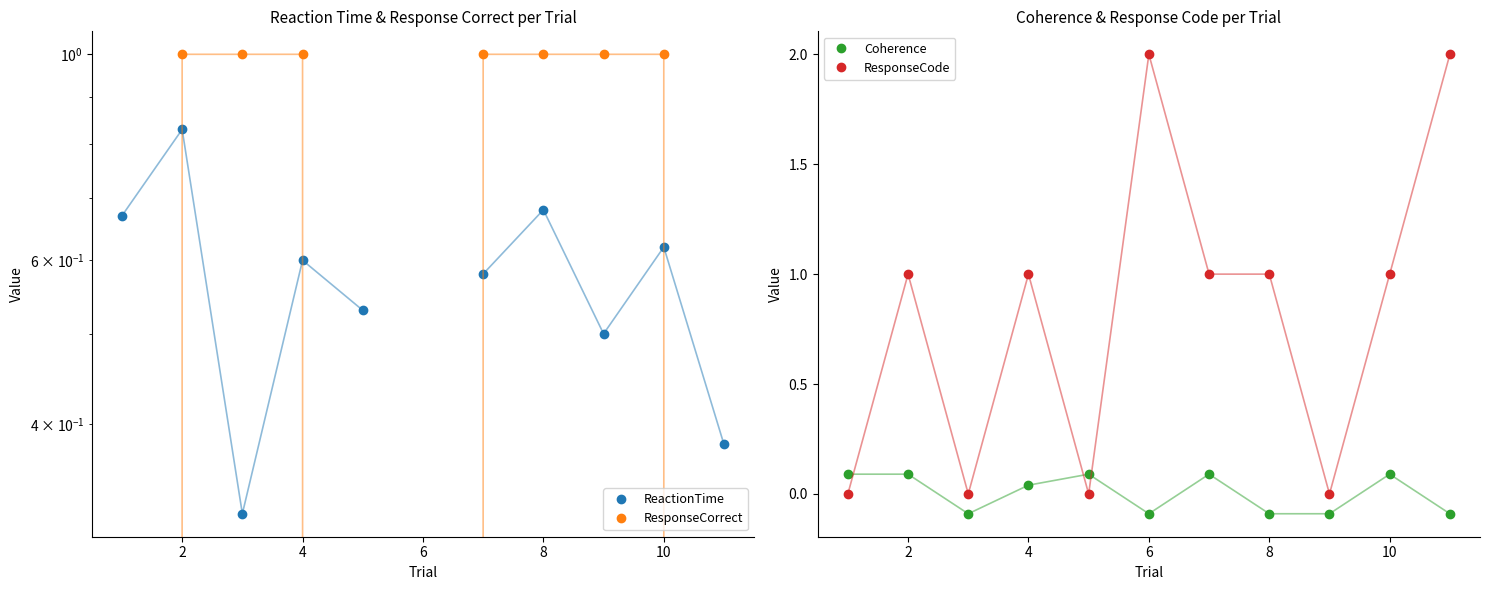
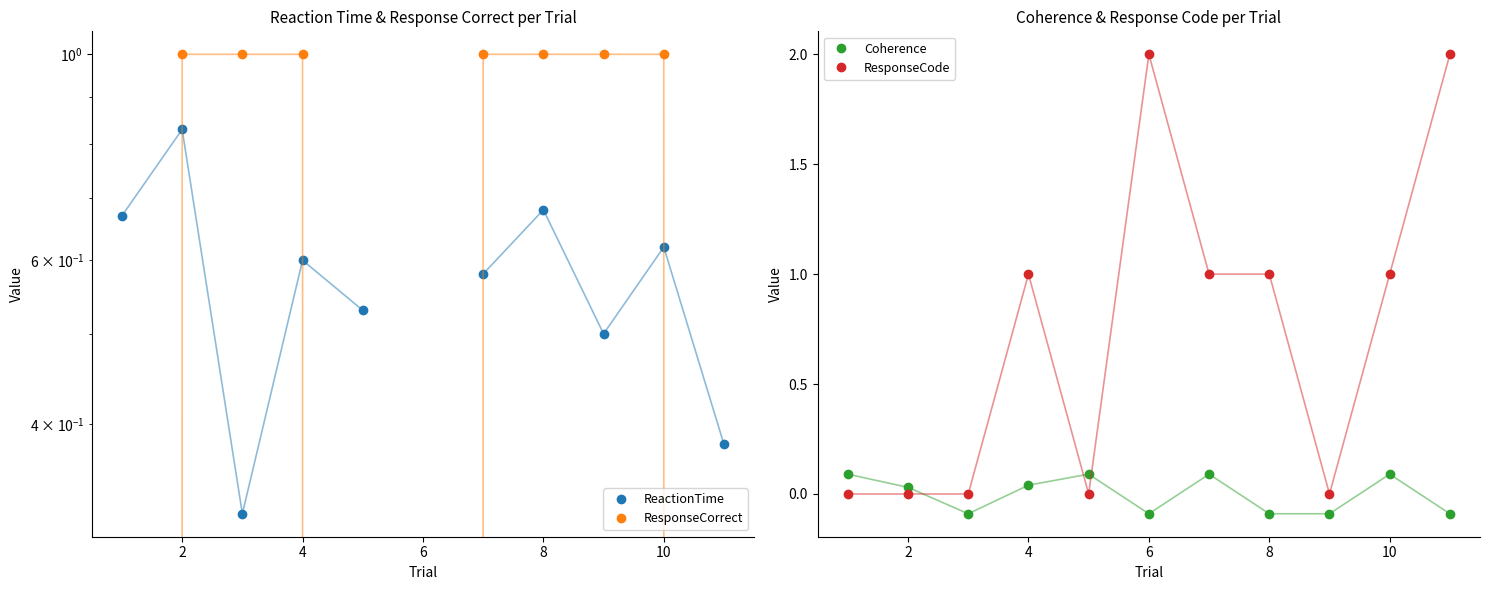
Coherence & Response Code per Trial, Coherence, 2: 0.09 -> 0.03
Coherence & Response Code per Trial, ResponseCode, 2: 1 -> 0
